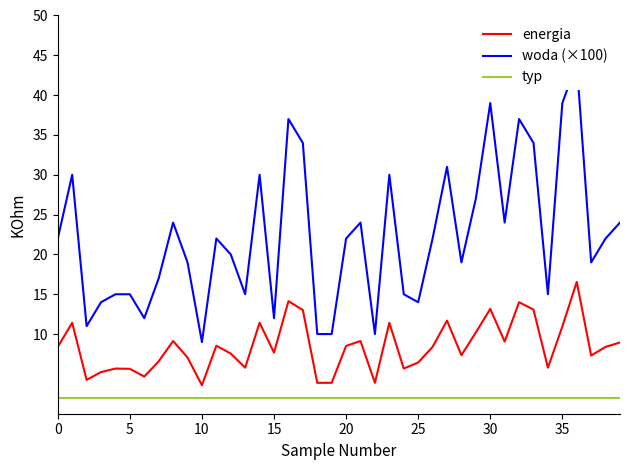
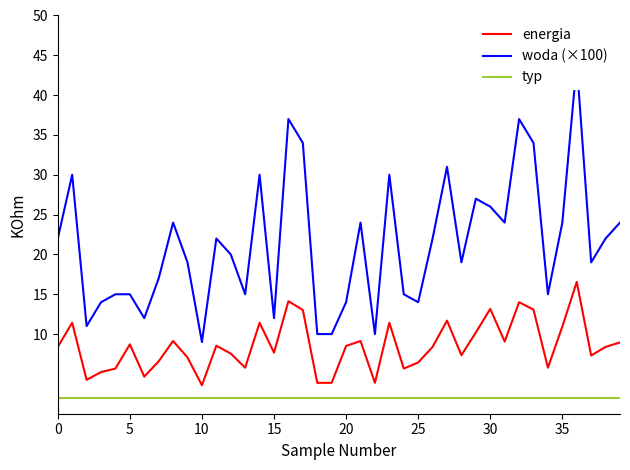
energia, 5: 6 -> 9
woda (×100), 20: 22 -> 14
woda (×100), 30: 39 -> 26
woda (×100), 35: 39 -> 24
